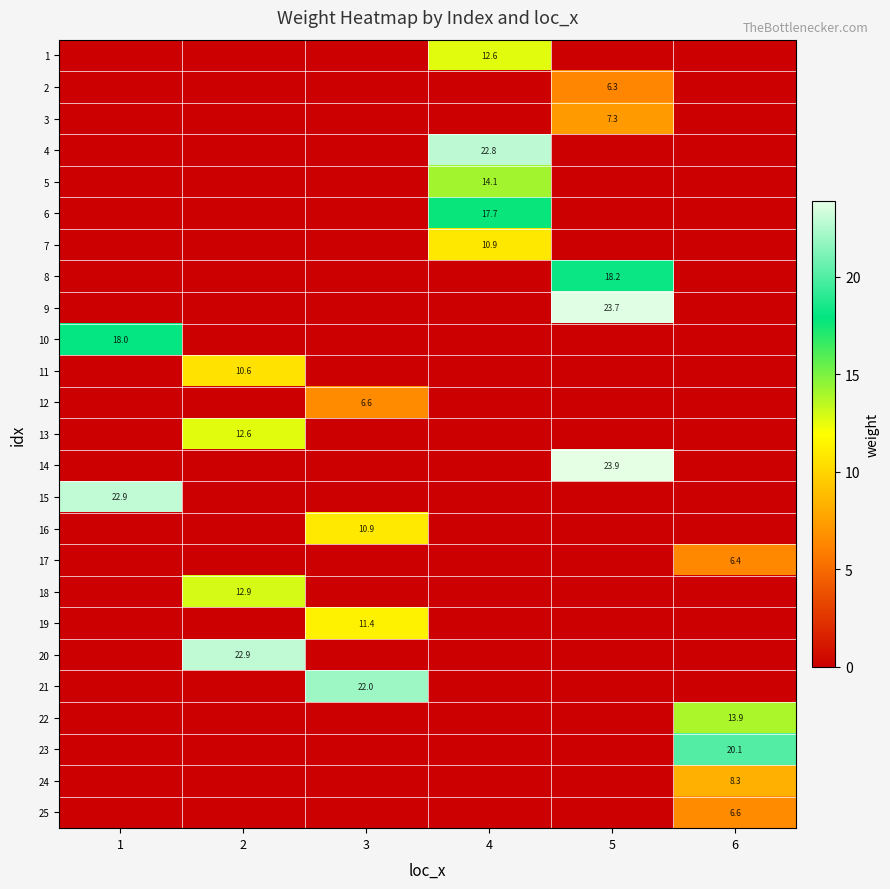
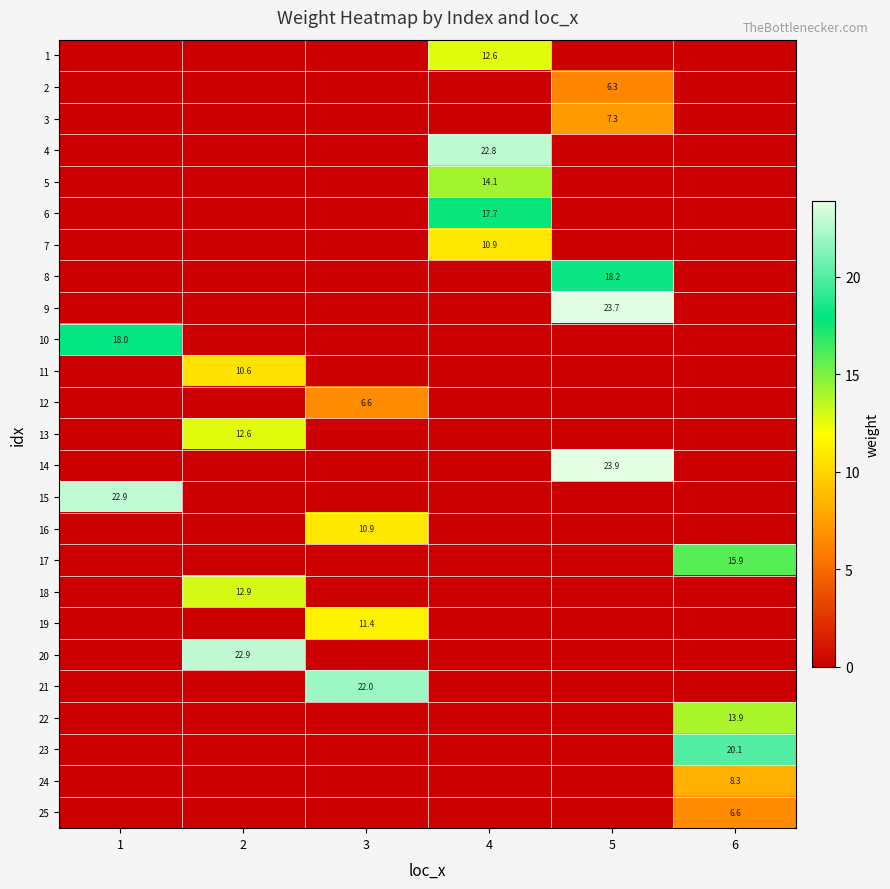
17, 6: 6.4 -> 15.9
